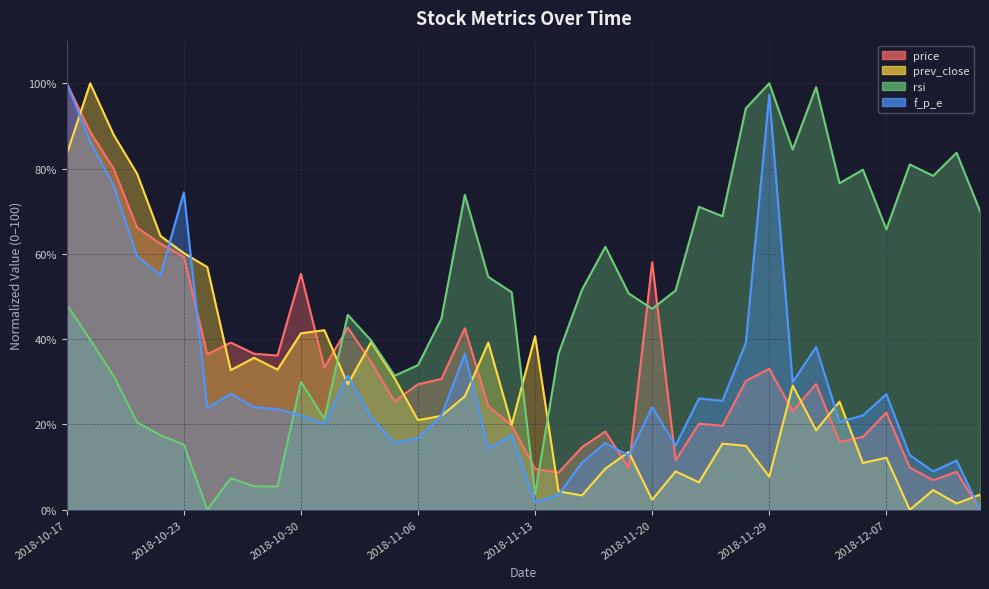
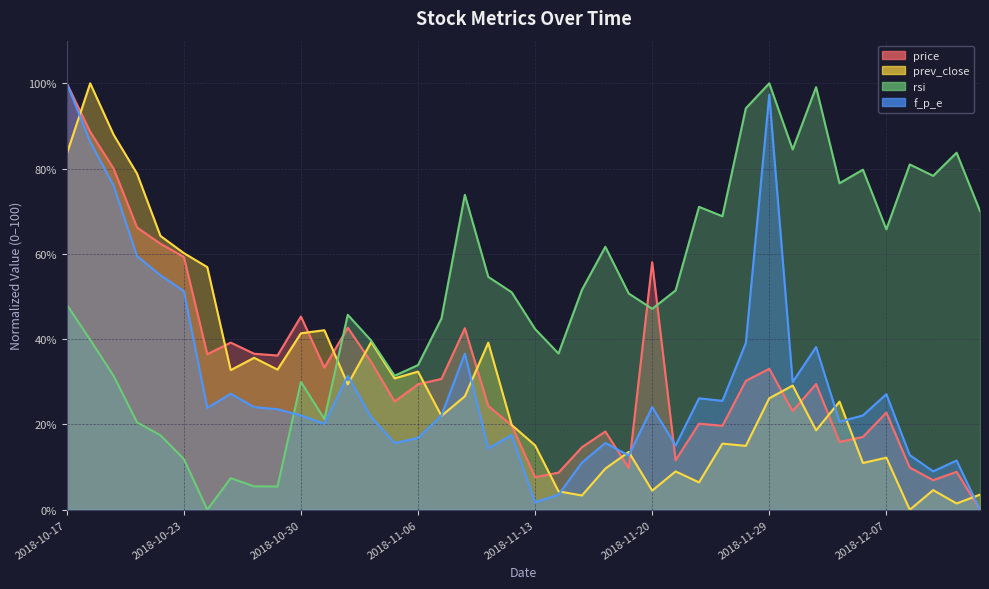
rsi, 2018-10-23: 15% -> 12%
f_p_e, 2018-10-23: 74% -> 51%
price, 2018-10-30: 55% -> 45%
prev_close, 2018-11-06: 21% -> 32%
price, 2018-11-13: 10% -> 8%
prev_close, 2018-11-13: 41% -> 15%
rsi, 2018-11-13: 4% -> 42%
prev_close, 2018-11-20: 2% -> 4%
prev_close, 2018-11-29: 8% -> 26%
